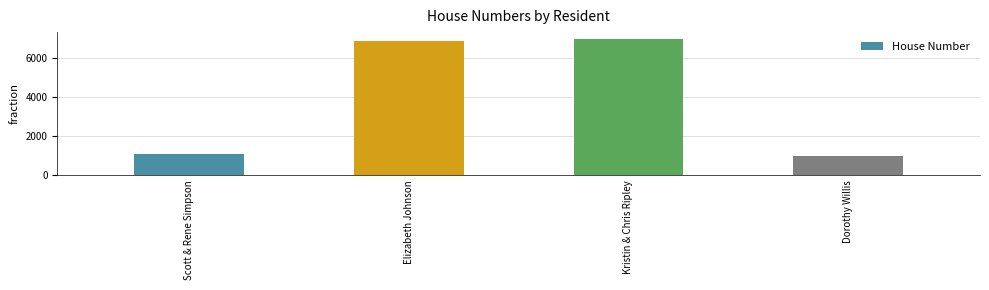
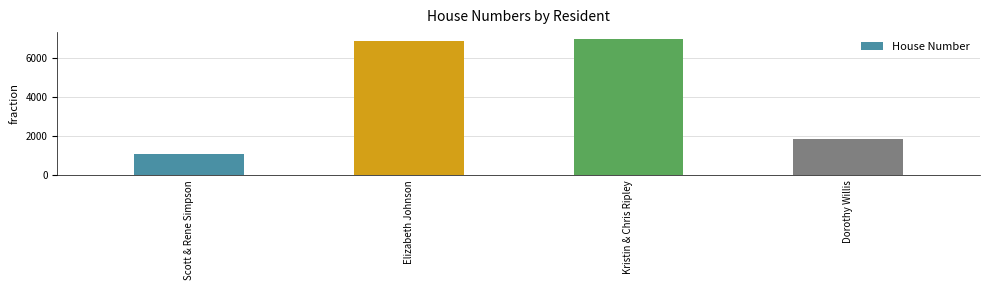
Dorothy Willis: 1000 -> 1900
